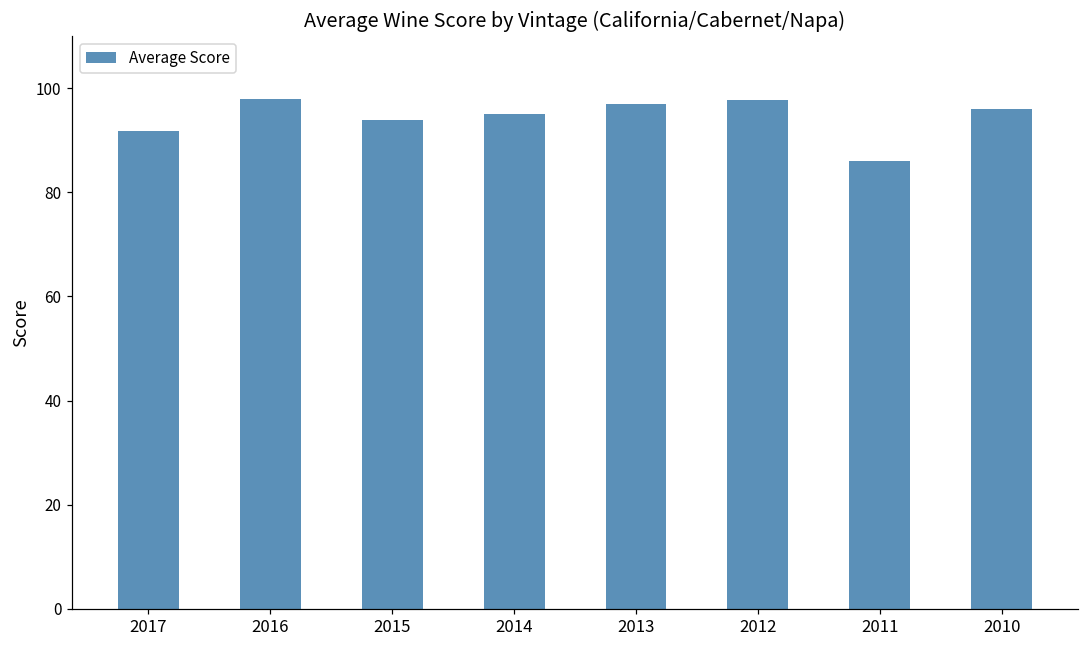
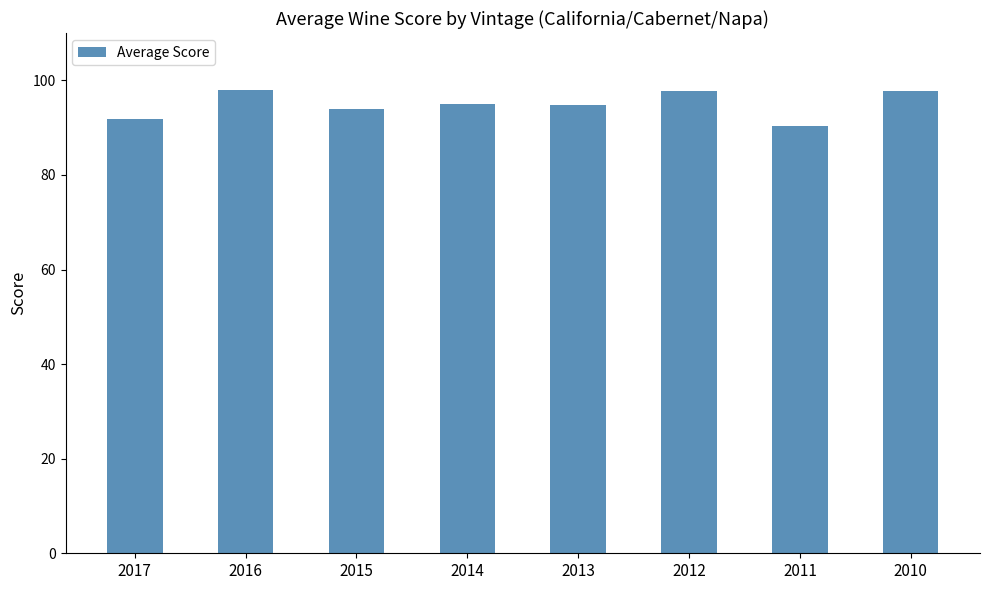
2013: 97 -> 95
2011: 86 -> 90
2010: 96 -> 98
